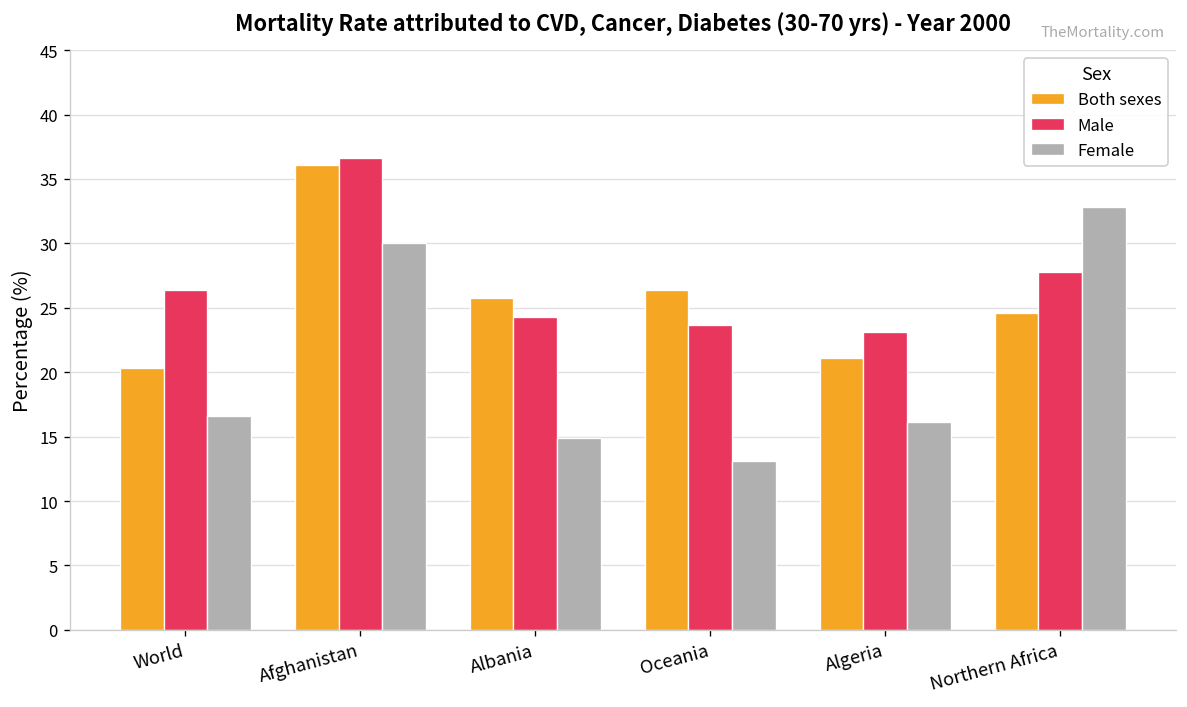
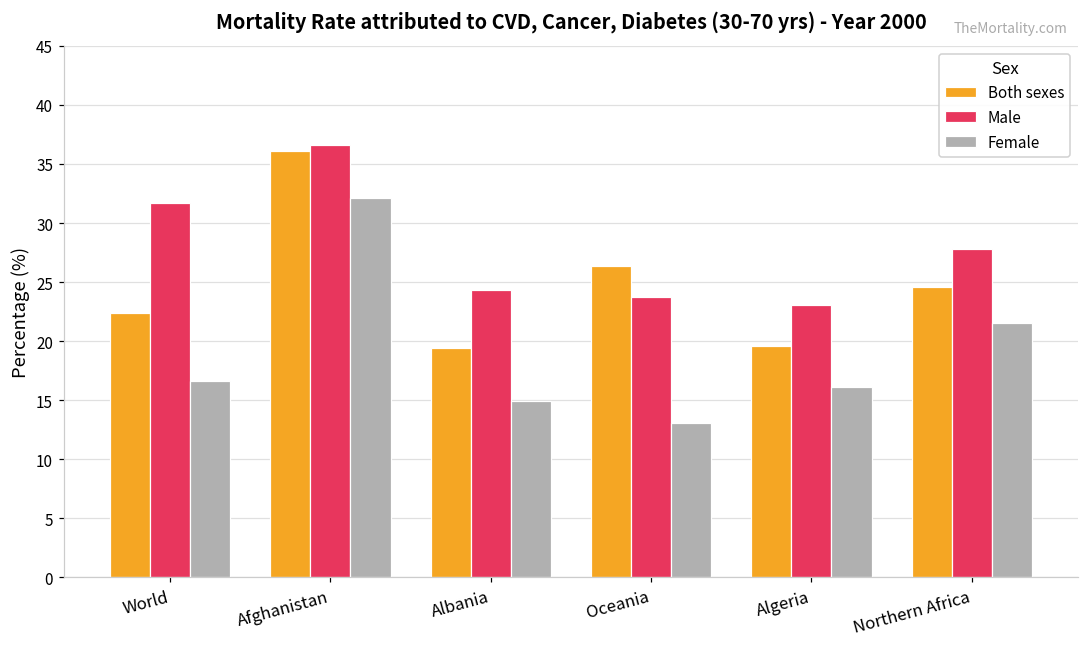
Both sexes, World: 20.3 -> 22.4
Male, World: 26.4 -> 31.7
Female, Afghanistan: 30.0 -> 32.1
Both sexes, Albania: 25.8 -> 19.4
Both sexes, Algeria: 21.1 -> 19.6
Female, Northern Africa: 32.8 -> 21.5
